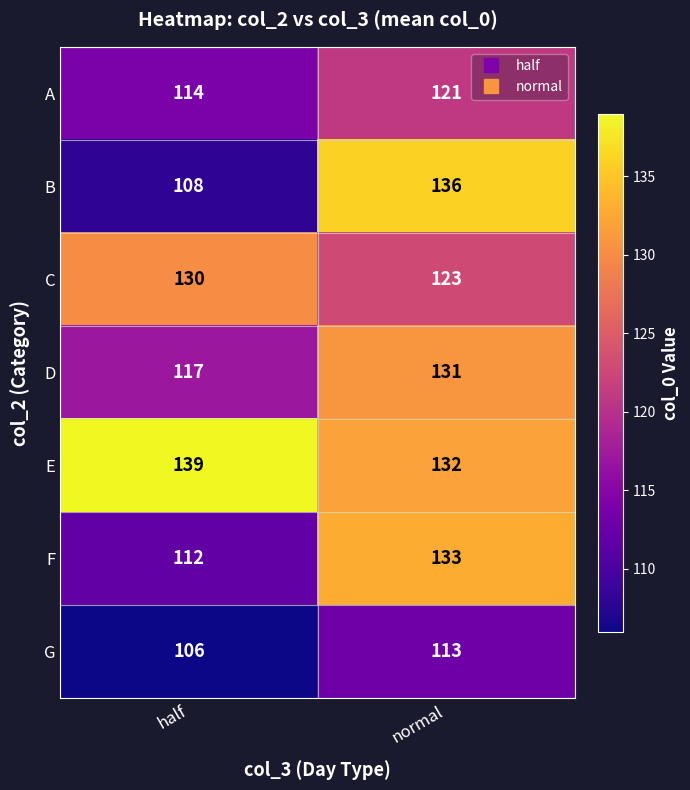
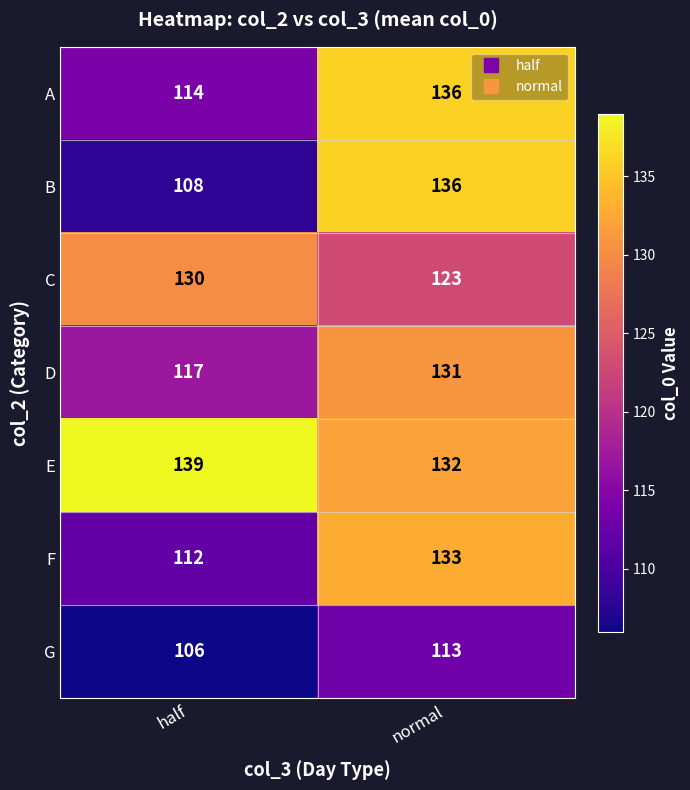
A, normal: 121 -> 136
